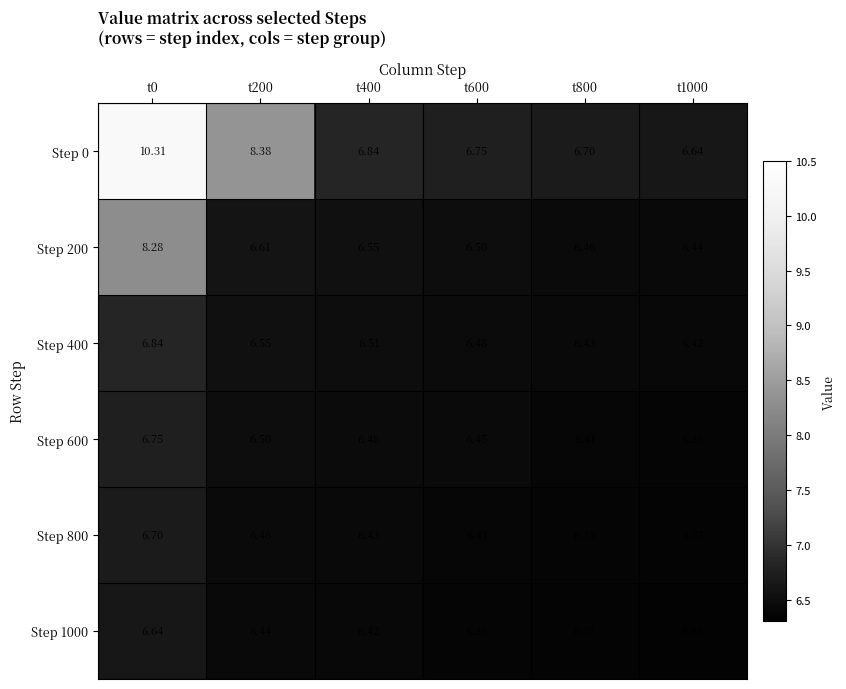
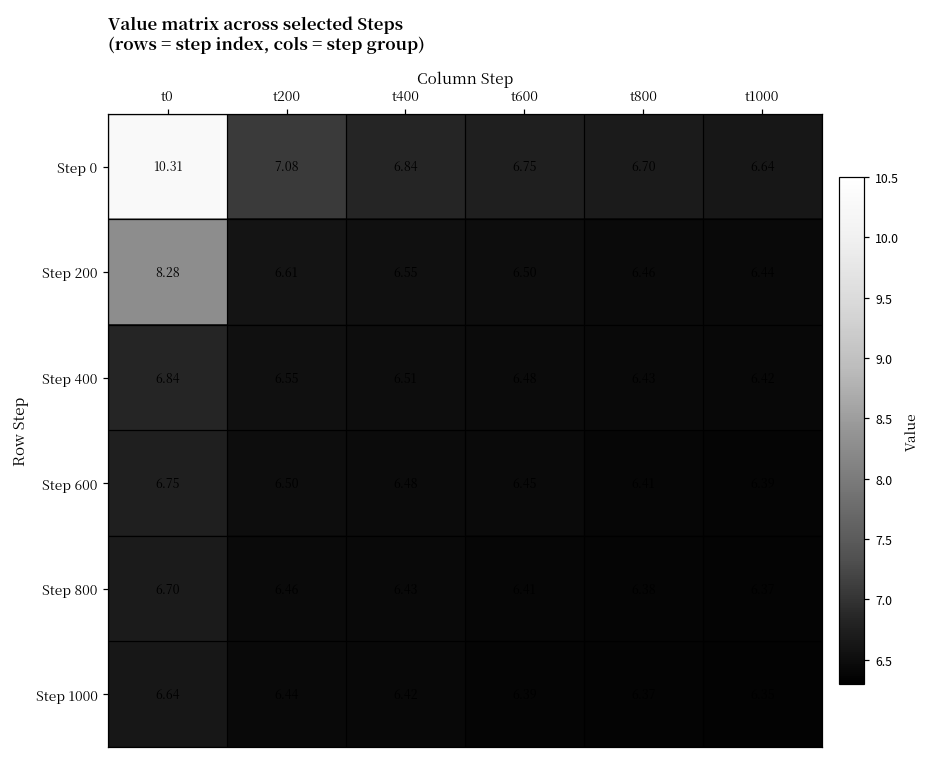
Step 0, t200: 8.38 -> 7.08
